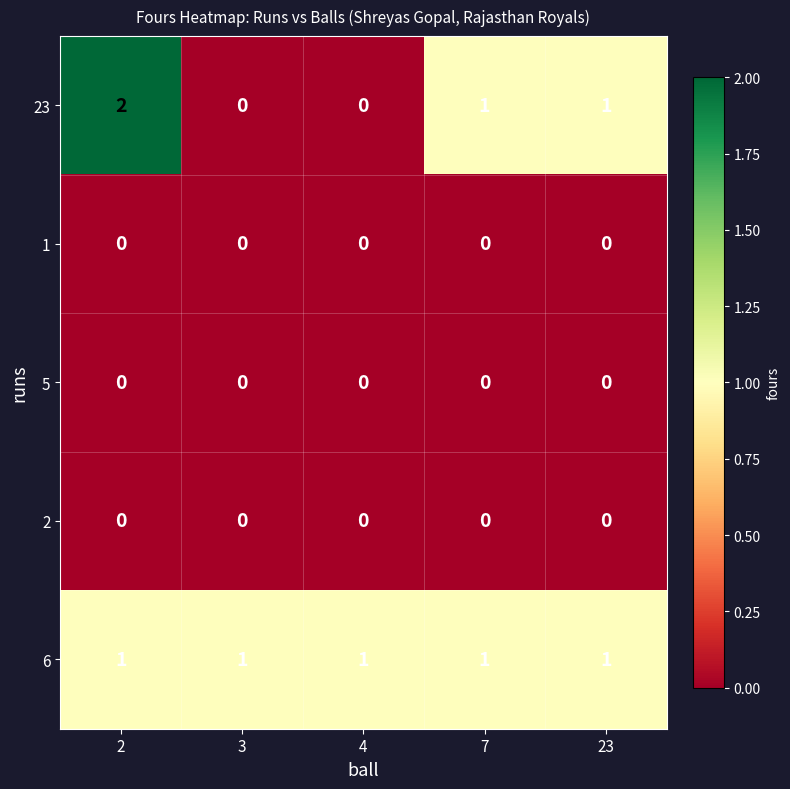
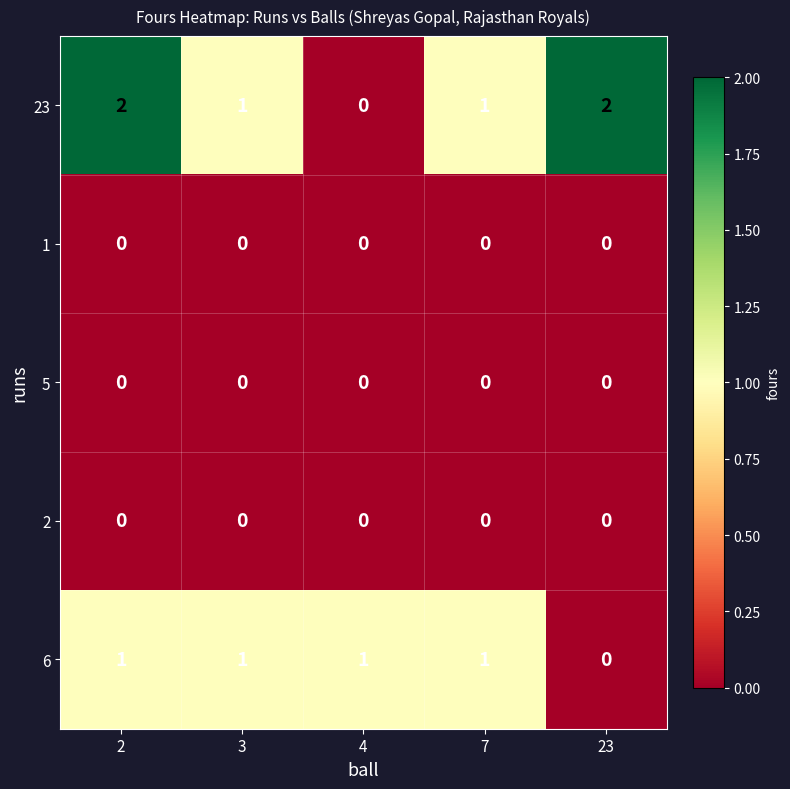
23, 3: 0 -> 1
23, 23: 1 -> 2
6, 23: 1 -> 0
